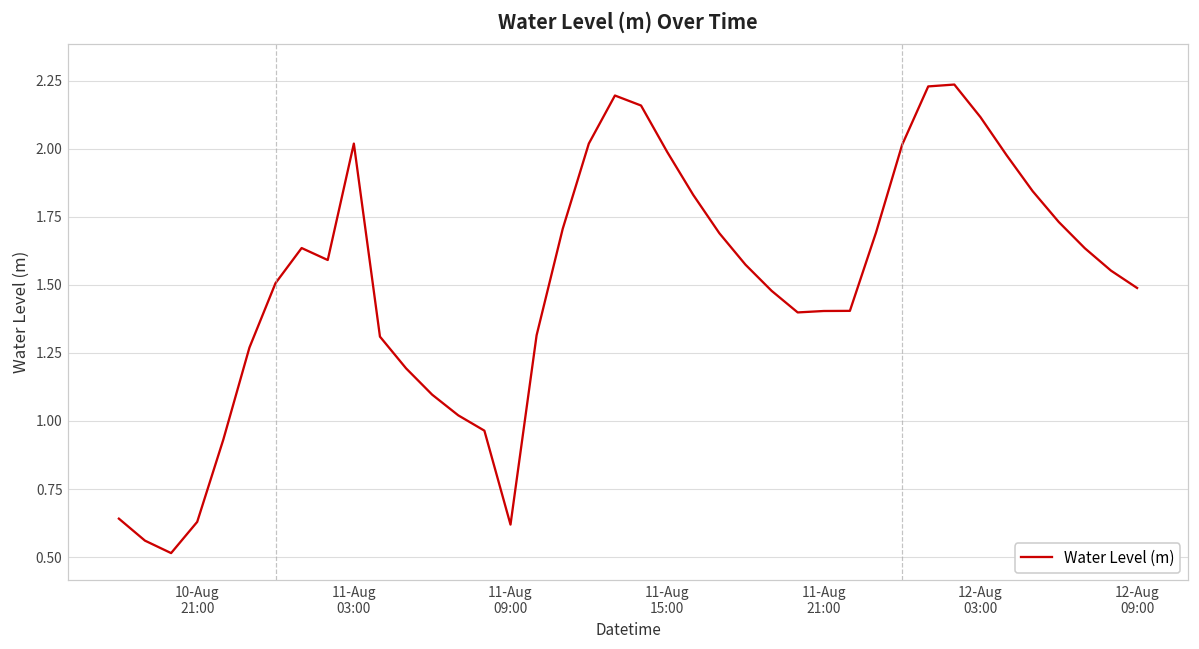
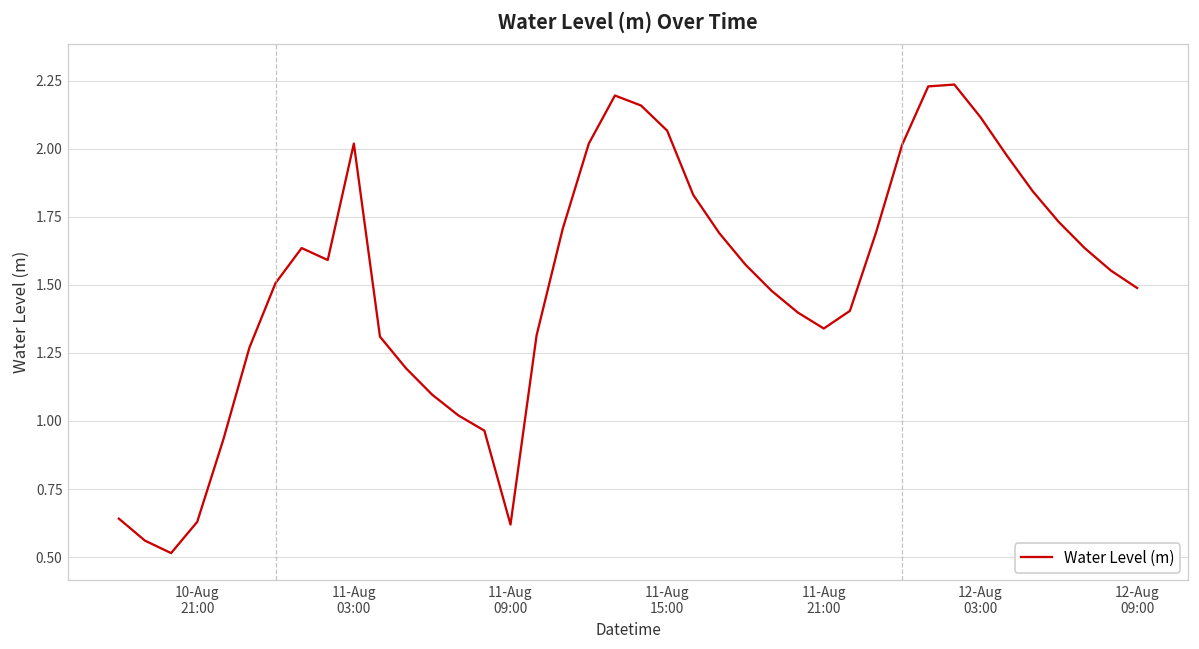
11-Aug 15:00: 1.99 -> 2.07
11-Aug 21:00: 1.40 -> 1.34
